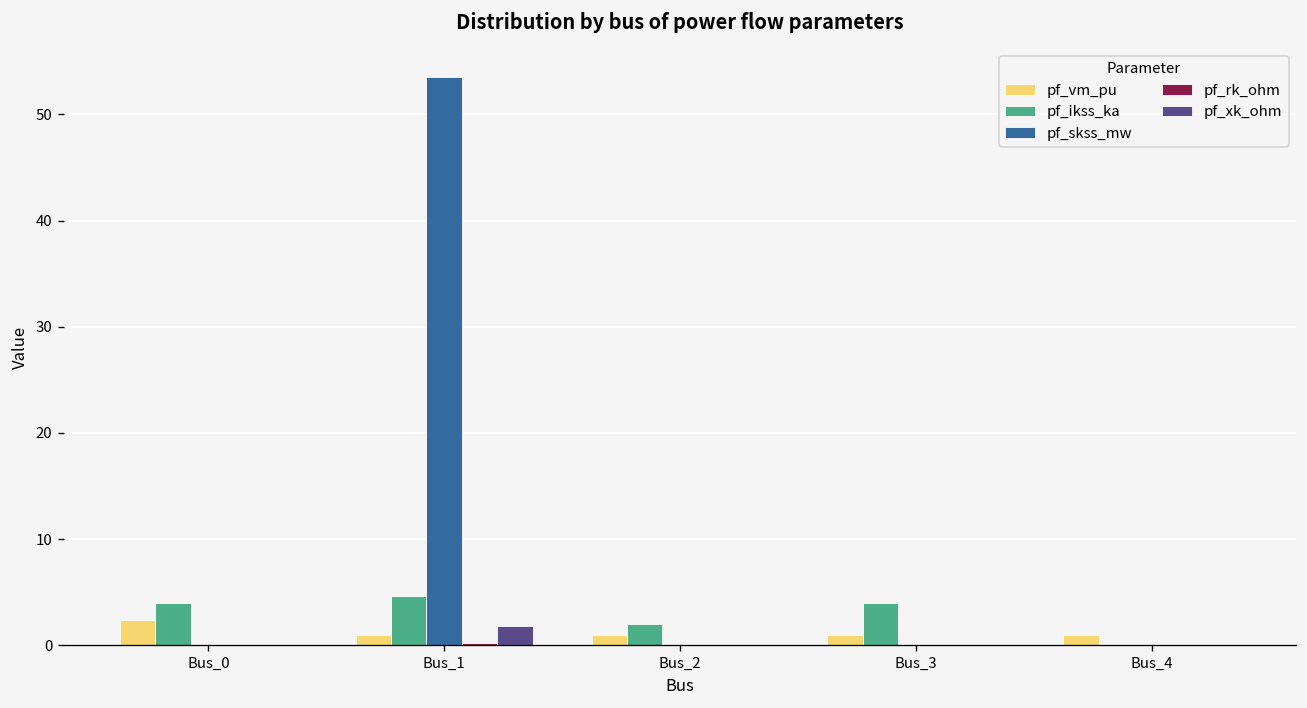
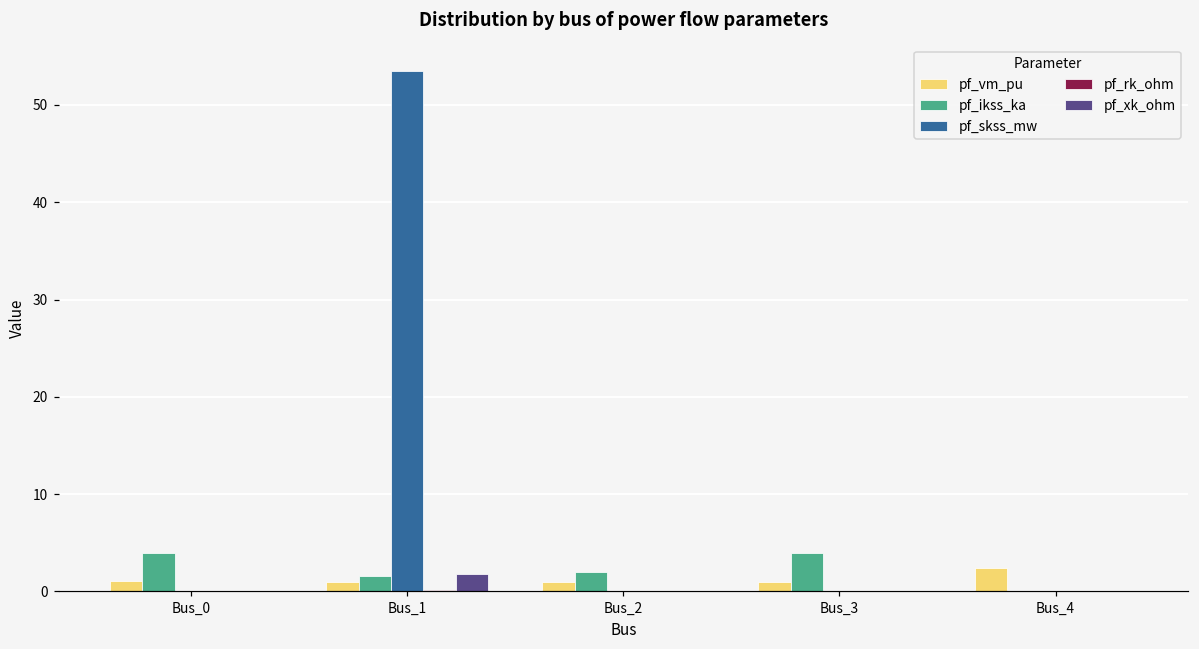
pf_vm_pu, Bus_0: 2 -> 1
pf_ikss_ka, Bus_1: 5 -> 2
pf_vm_pu, Bus_4: 1 -> 2
